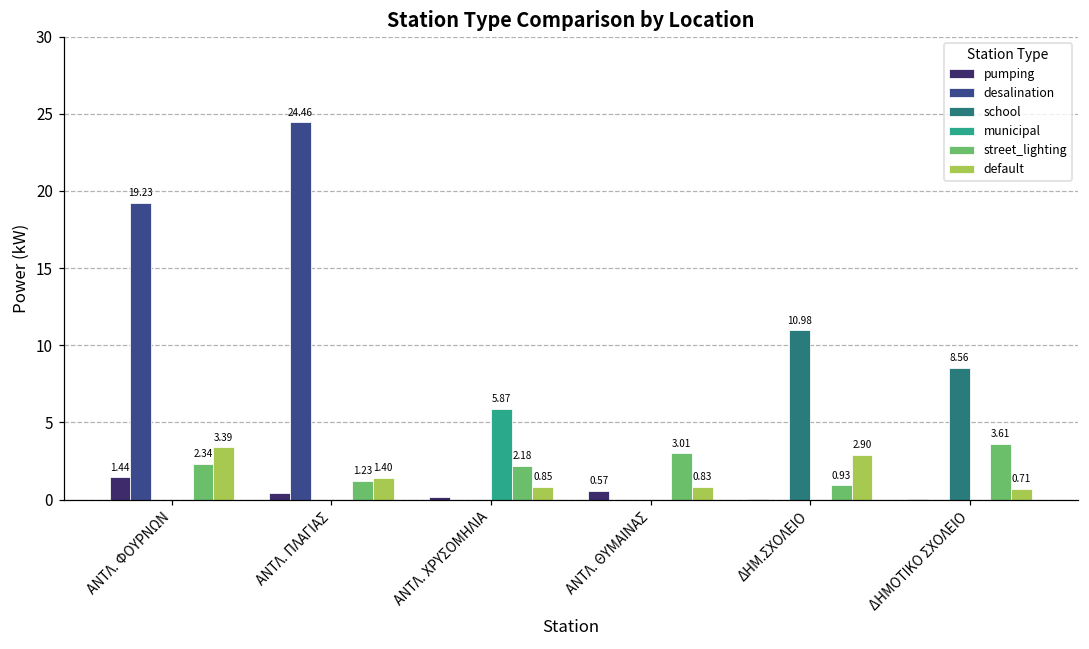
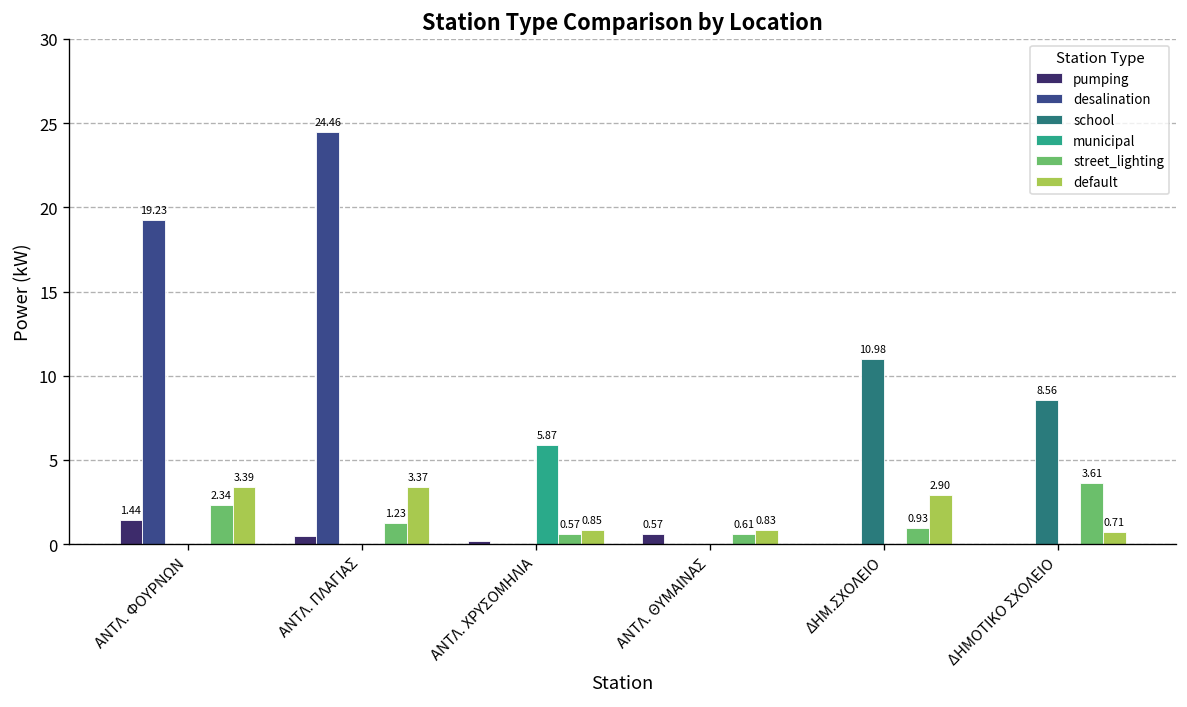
default, ΑΝΤΛ. ΠΛΑΓΙΑΣ: 1.40 -> 3.37
street_lighting, ΑΝΤΛ. ΧΡΥΣΟΜΗΛΙΑ: 2.18 -> 0.57
street_lighting, ΑΝΤΛ. ΘΥΜΑΙΝΑΣ: 3.01 -> 0.61
